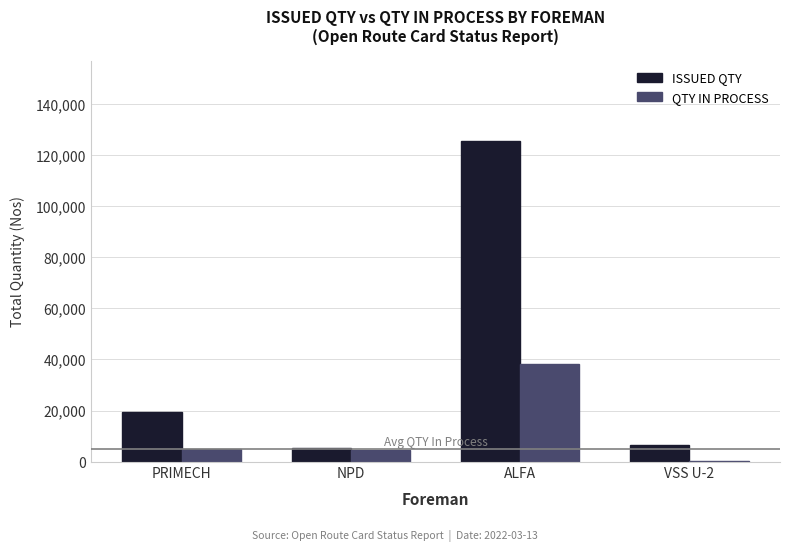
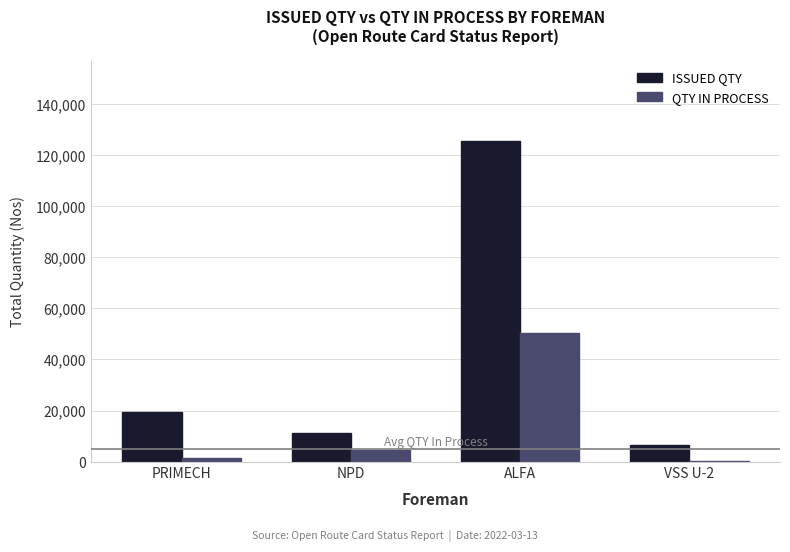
QTY IN PROCESS, PRIMECH: 5,000 -> 1,000
ISSUED QTY, NPD: 5,000 -> 11,000
QTY IN PROCESS, ALFA: 38,000 -> 50,000
